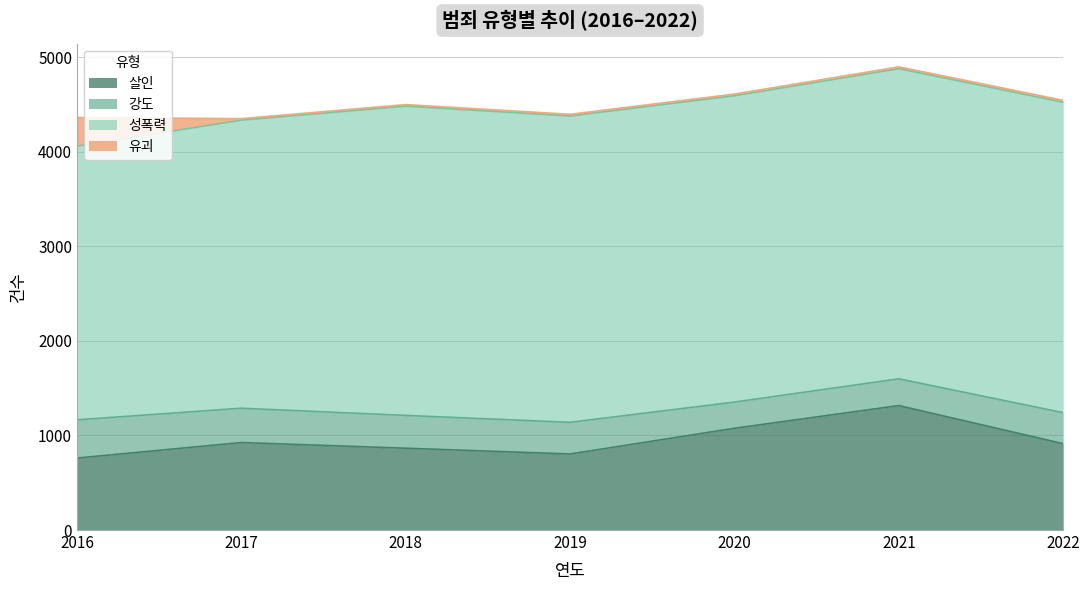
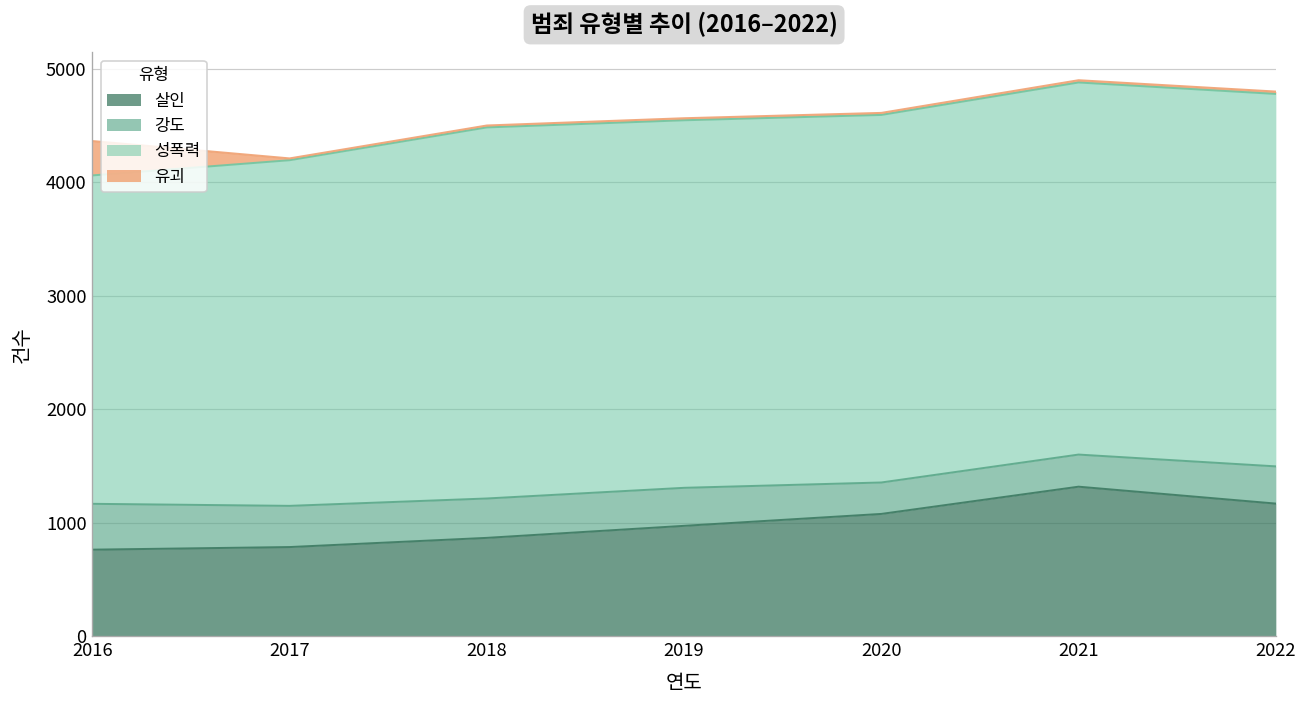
살인, 2017: 900 -> 800
살인, 2019: 800 -> 1000
살인, 2022: 900 -> 1200
